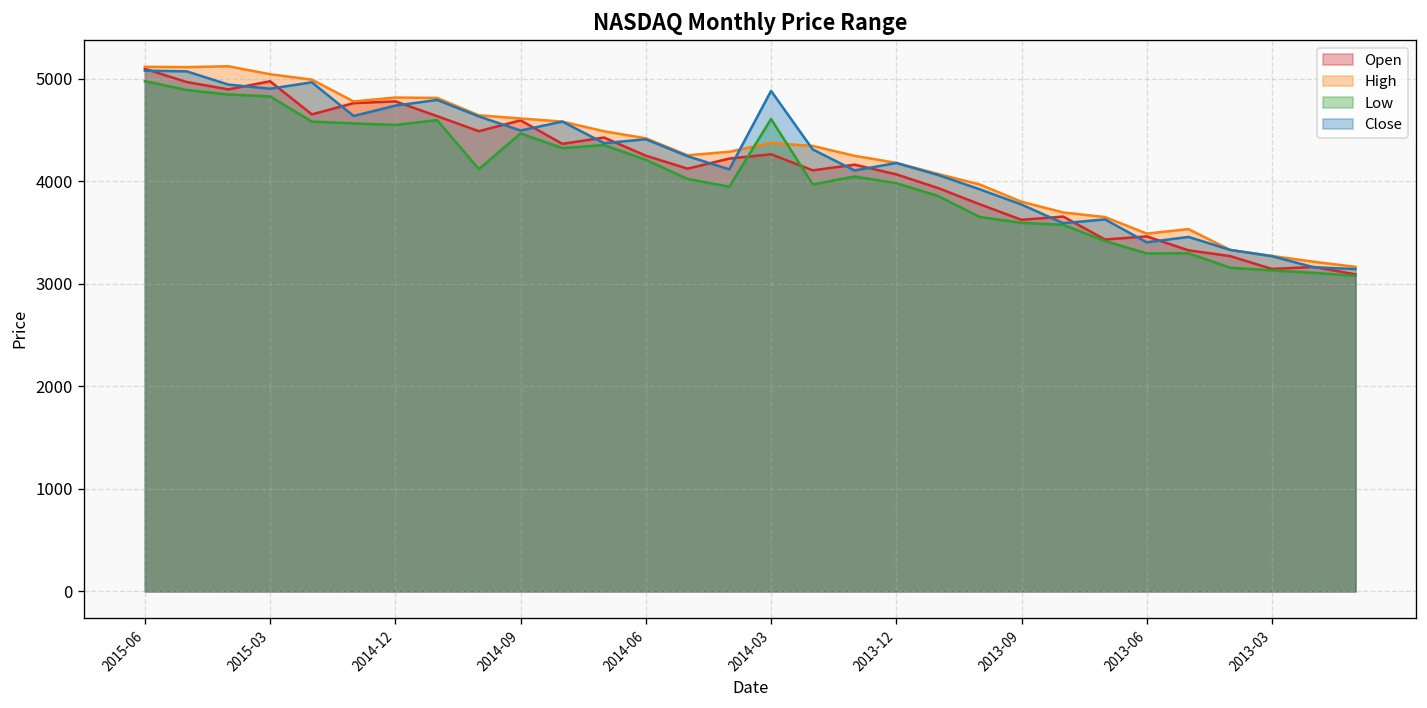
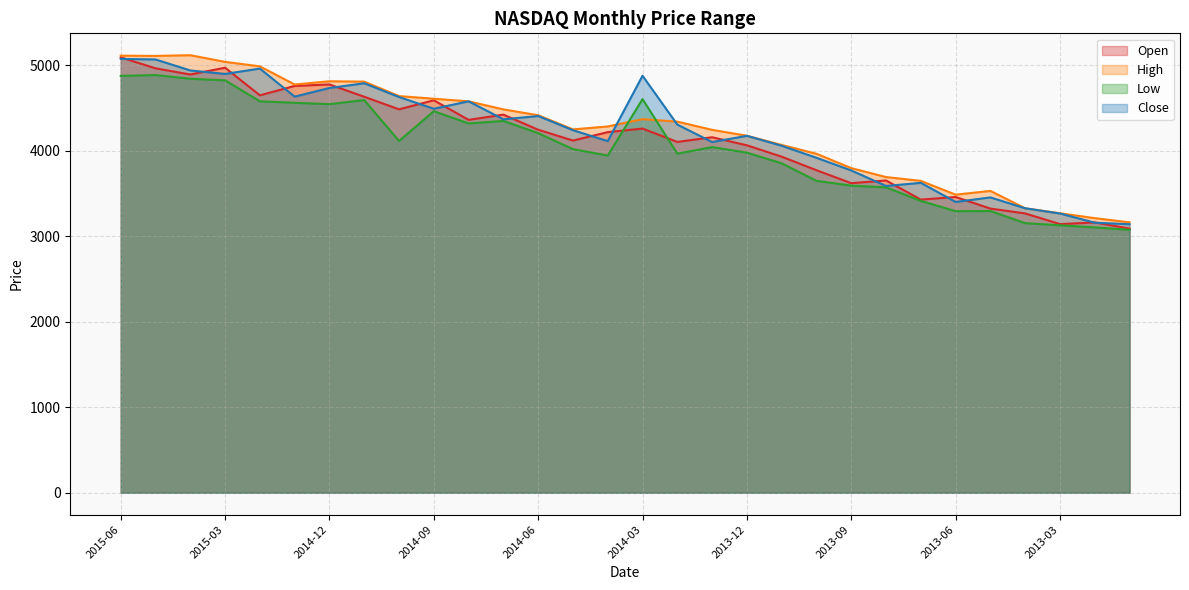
Low, 2015-06: 5000 -> 4900
